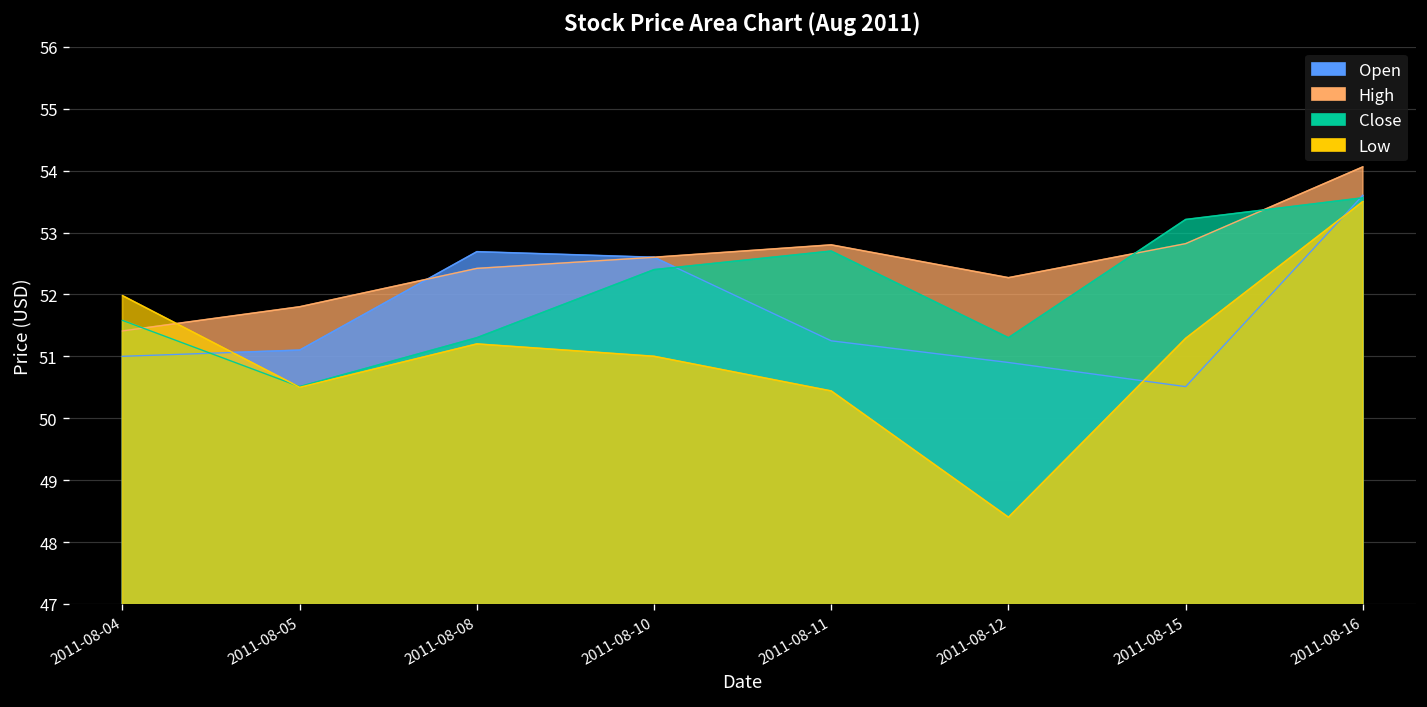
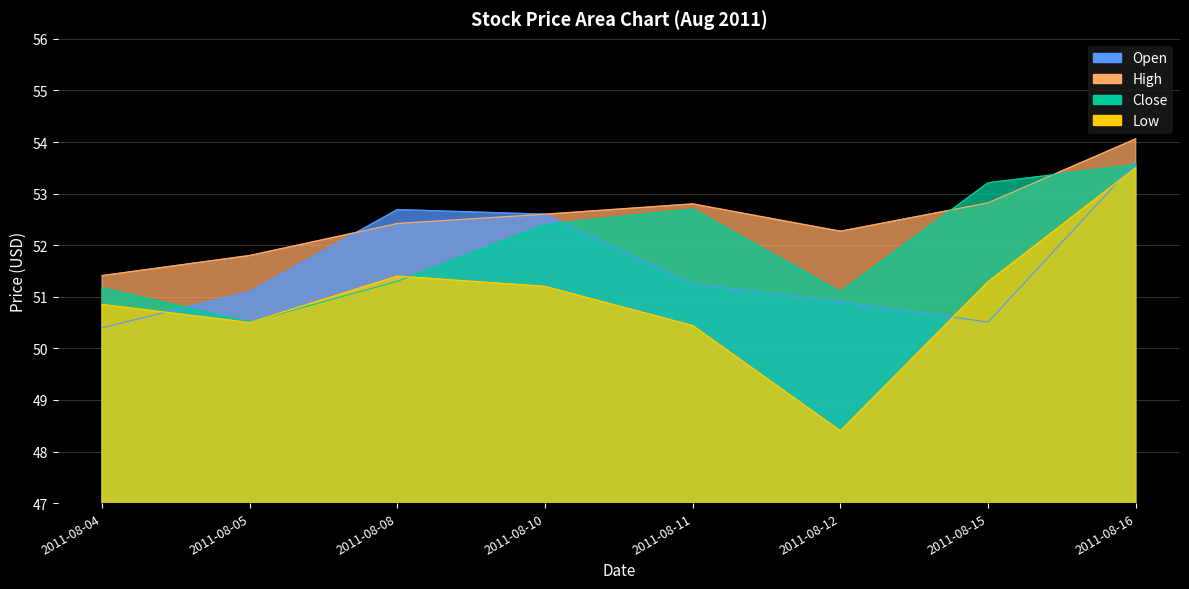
Open, 2011-08-04: 51.0 -> 50.4
Close, 2011-08-04: 51.6 -> 51.2
Low, 2011-08-04: 52.0 -> 50.9
Low, 2011-08-08: 51.2 -> 51.4
Low, 2011-08-10: 51.0 -> 51.2
Close, 2011-08-12: 51.3 -> 51.1
